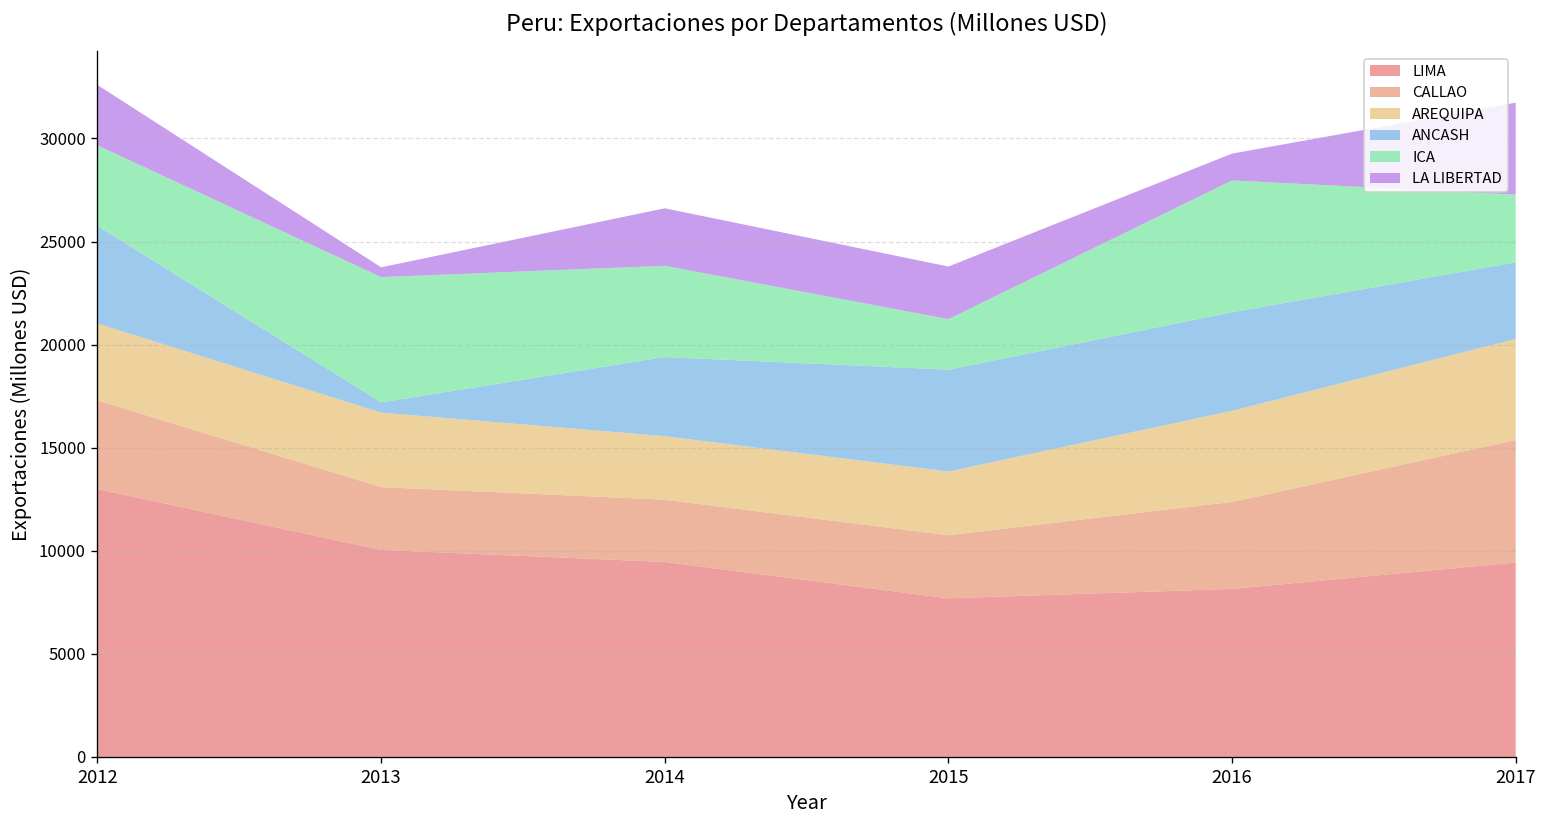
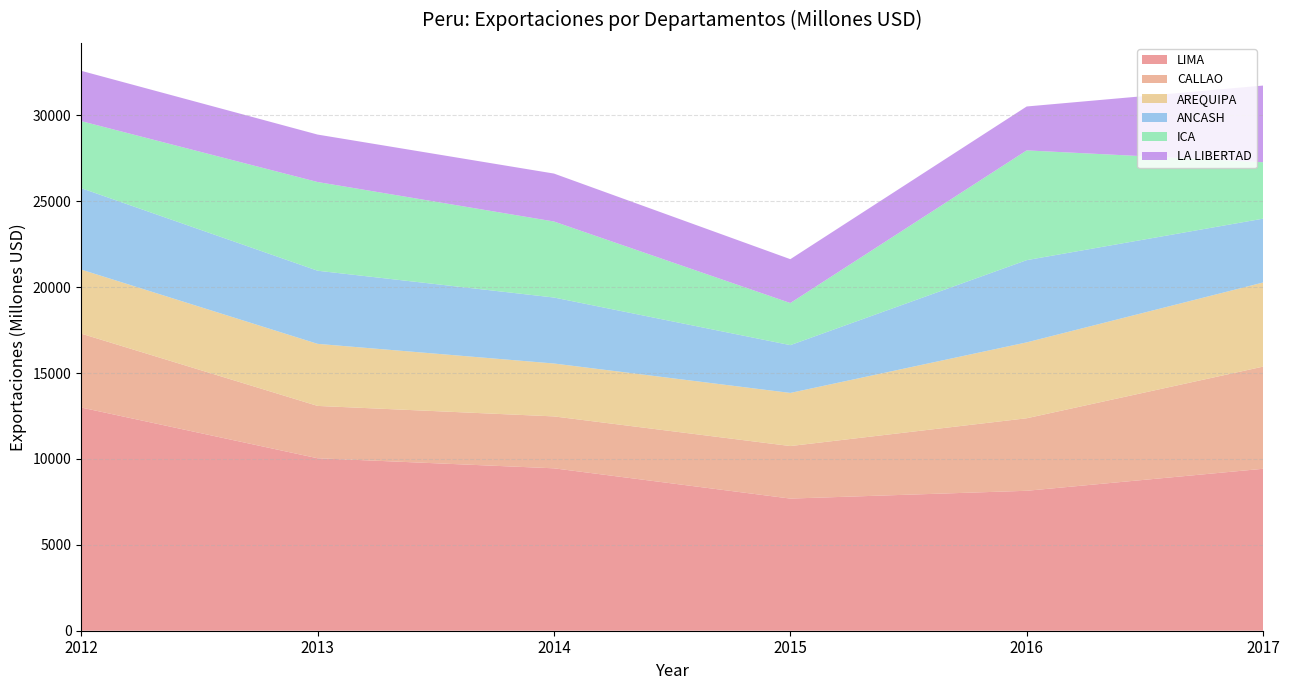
ANCASH, 2013: 500 -> 4300
ICA, 2013: 6100 -> 5200
LA LIBERTAD, 2013: 500 -> 2800
ANCASH, 2015: 4900 -> 2800
LA LIBERTAD, 2016: 1300 -> 2600
